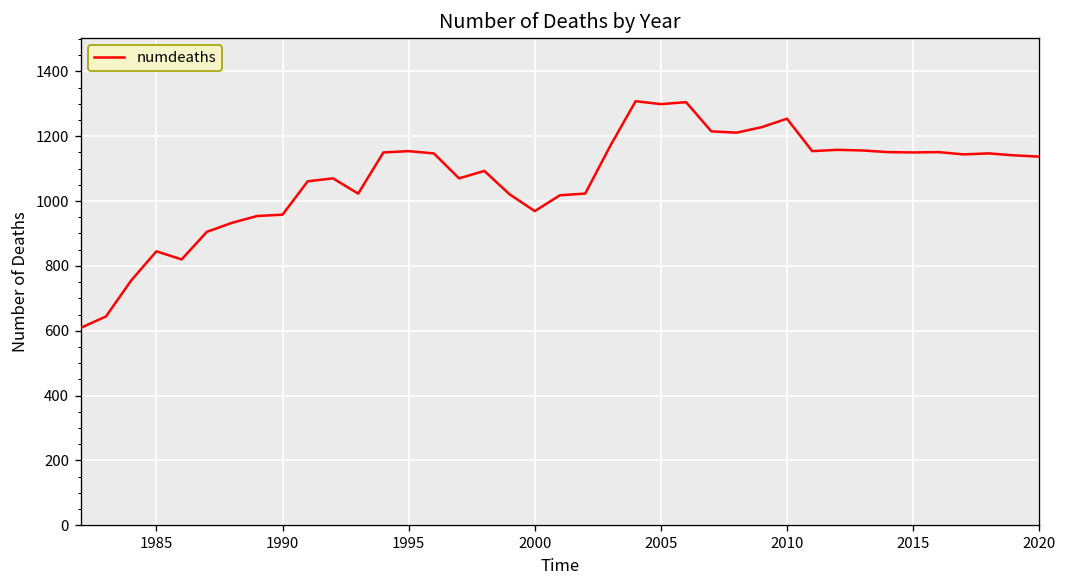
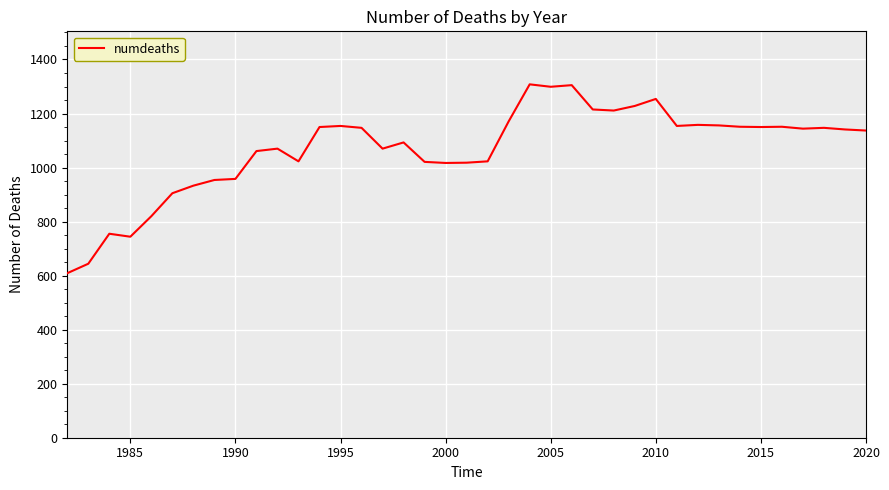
1985: 850 -> 740
2000: 970 -> 1020
